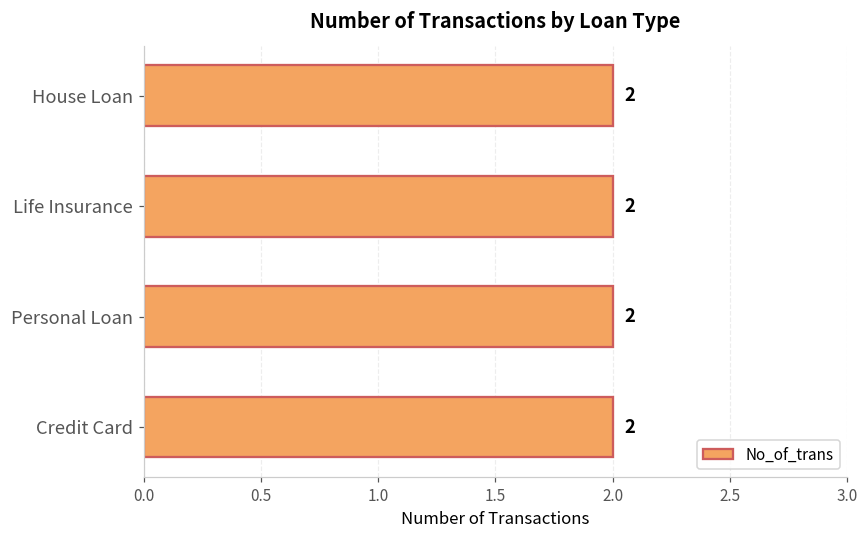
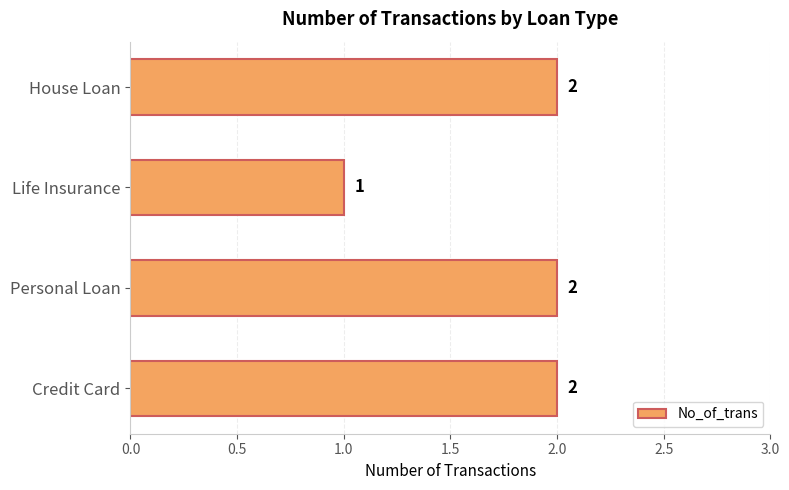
Life Insurance: 2 -> 1
